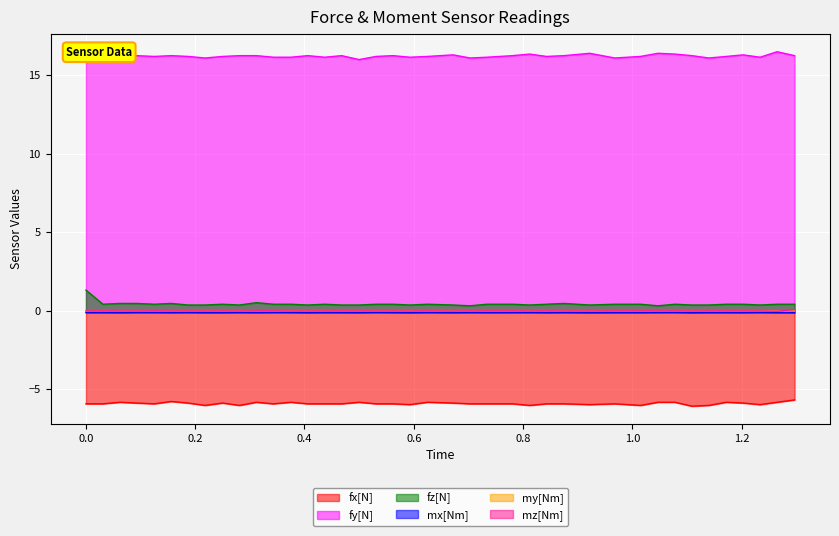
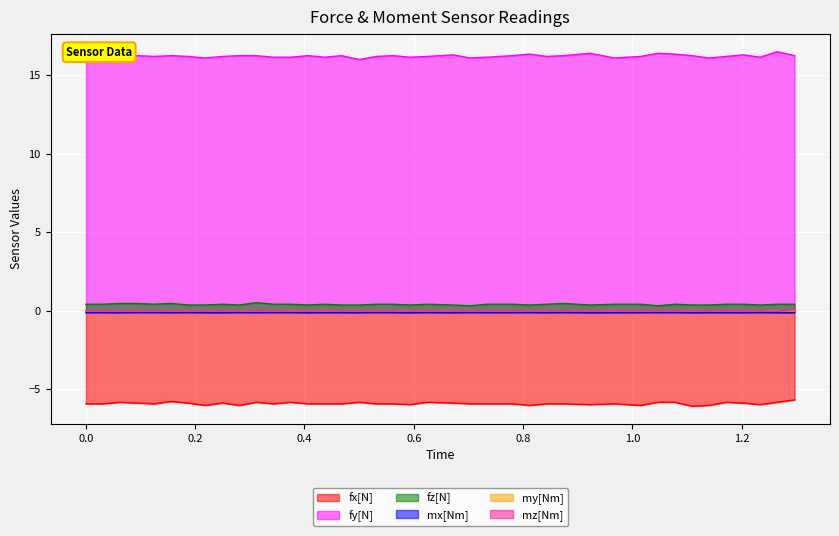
fz[N], 0.0: 1.3 -> 0.4
